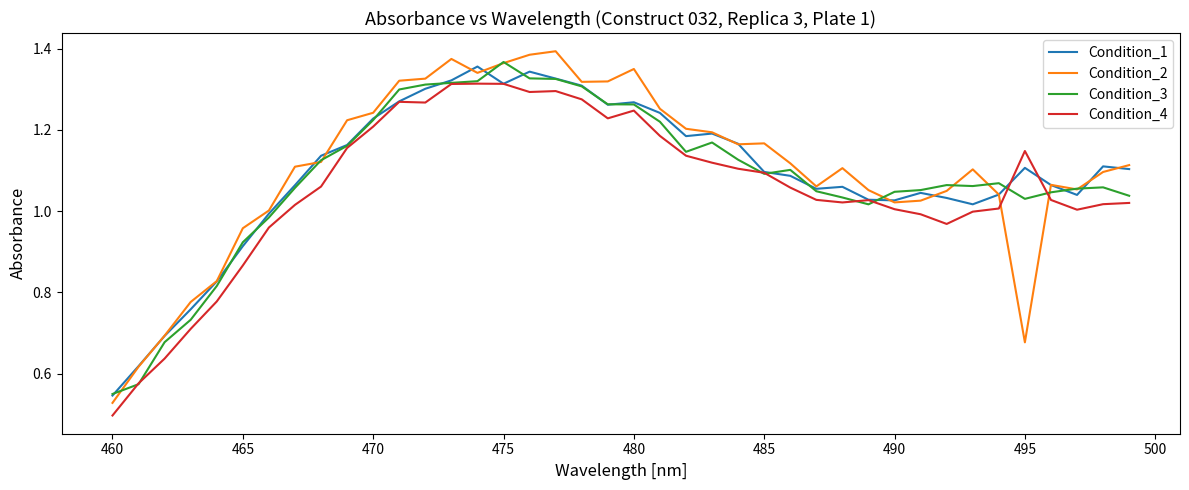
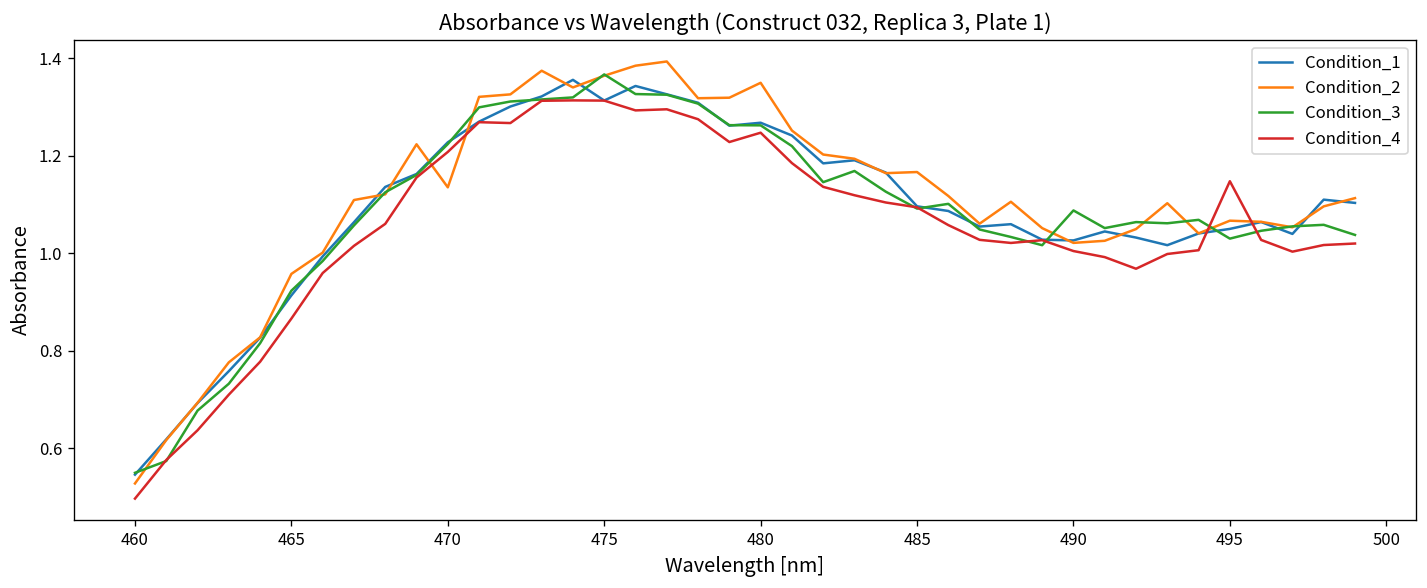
Condition_2, 470: 1.24 -> 1.14
Condition_3, 490: 1.05 -> 1.09
Condition_1, 495: 1.11 -> 1.05
Condition_2, 495: 0.68 -> 1.07
